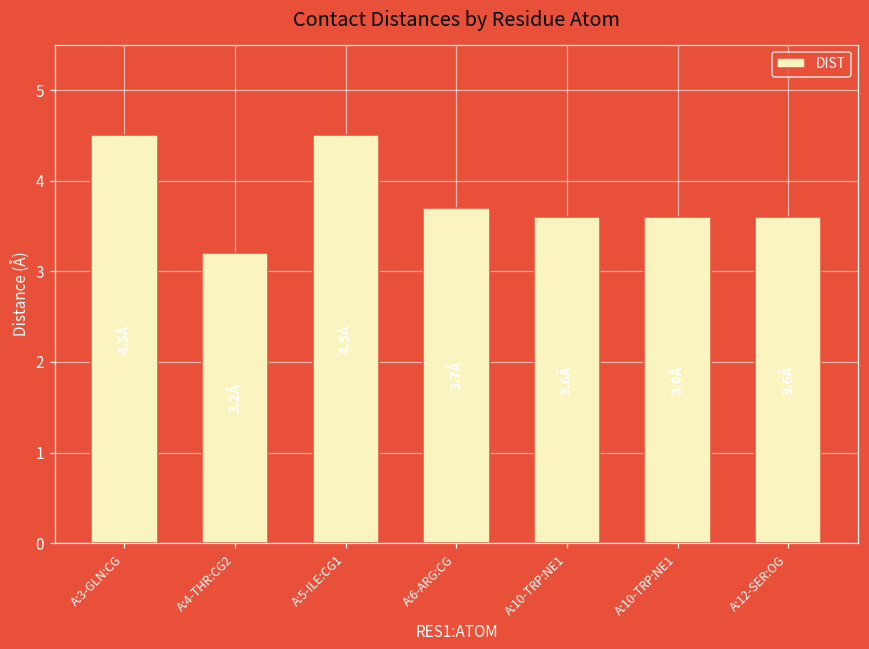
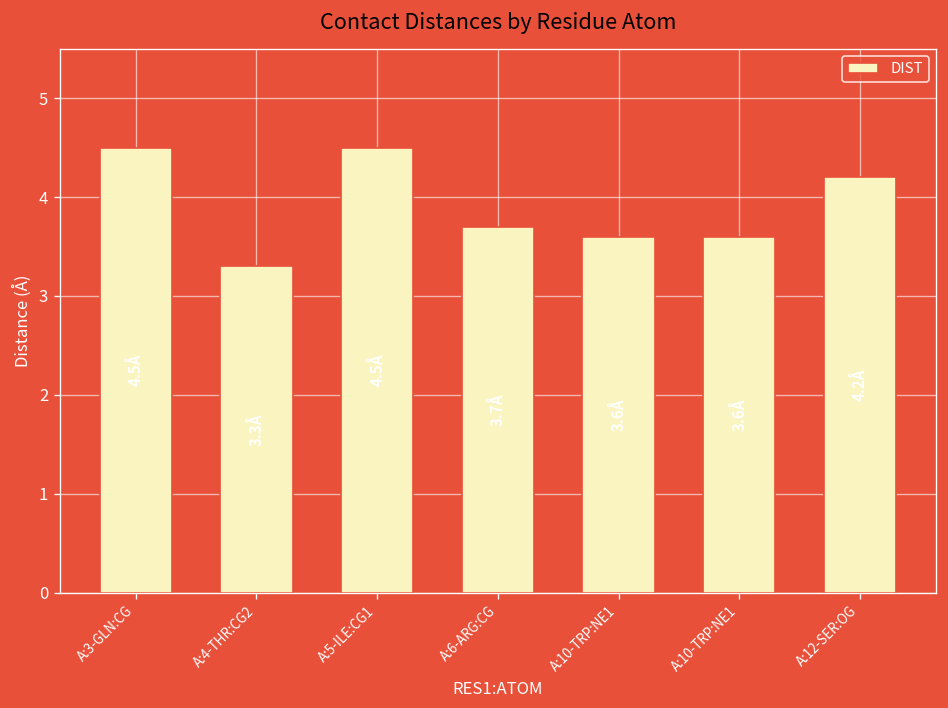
A:4-THR:CG2: 3.2Å -> 3.3Å
A:12-SER:OG: 3.6Å -> 4.2Å
